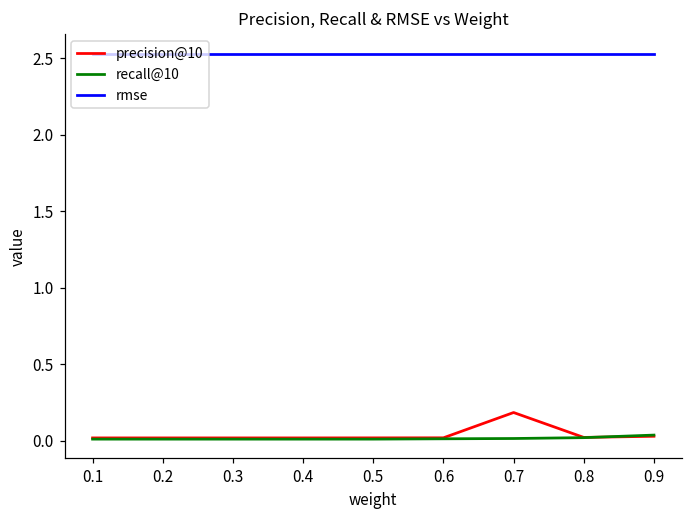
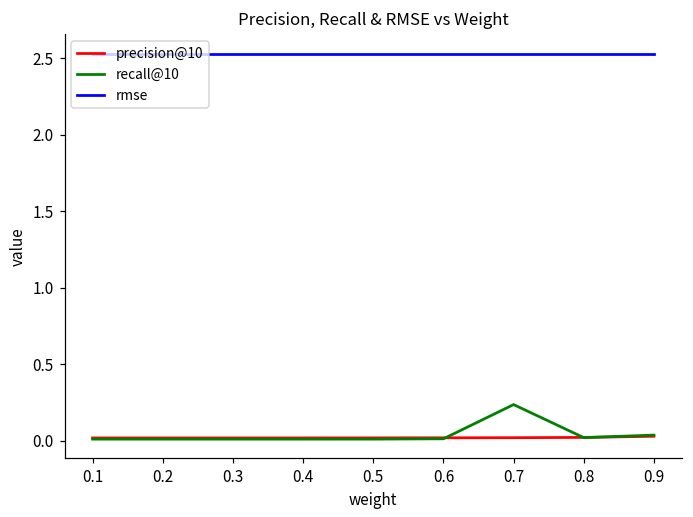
precision@10, 0.7: 0.18 -> 0.02
recall@10, 0.7: 0.01 -> 0.24
